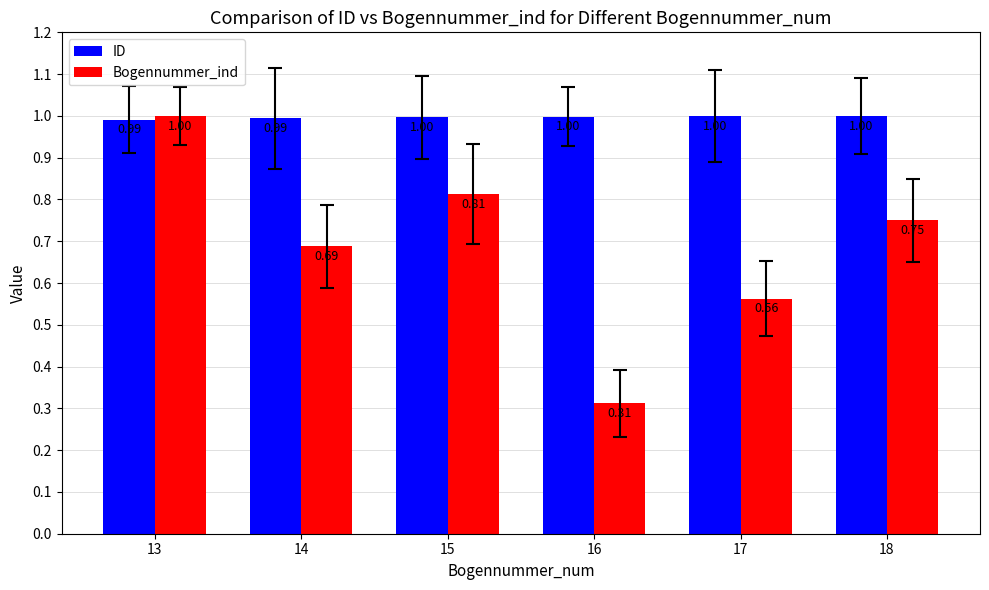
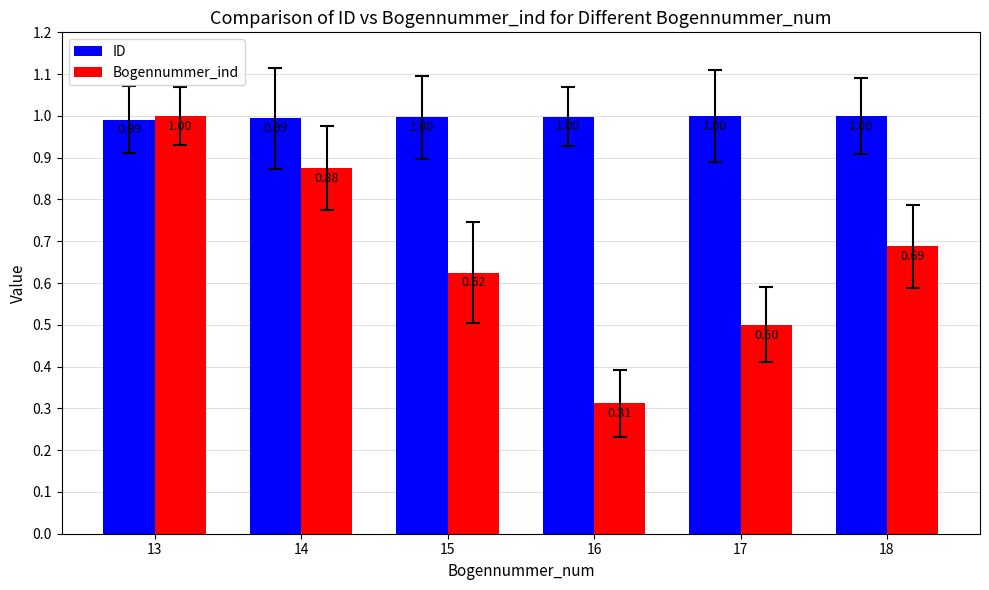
Bogennummer_ind, 14: 0.69 -> 0.88
Bogennummer_ind, 15: 0.81 -> 0.62
Bogennummer_ind, 17: 0.56 -> 0.50
Bogennummer_ind, 18: 0.75 -> 0.69
